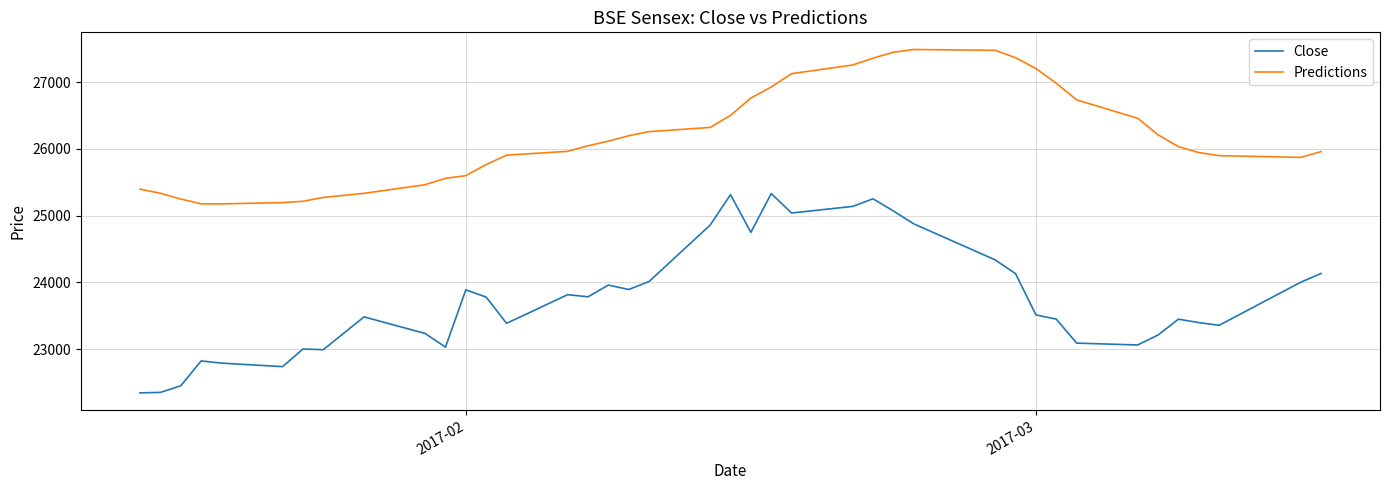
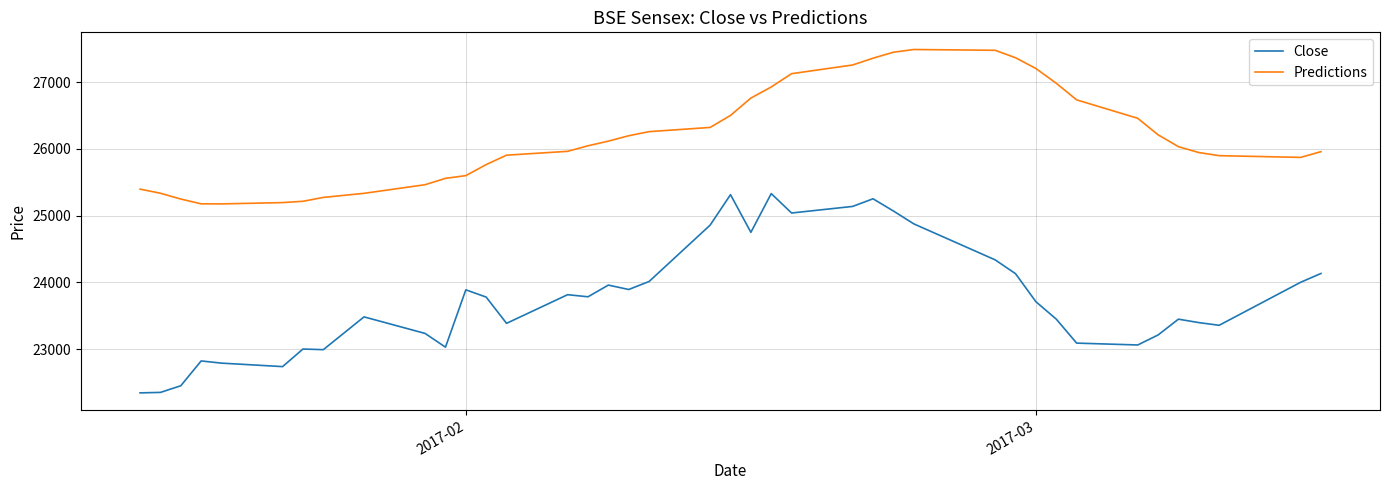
Close, 2017-03: 23500 -> 23700
